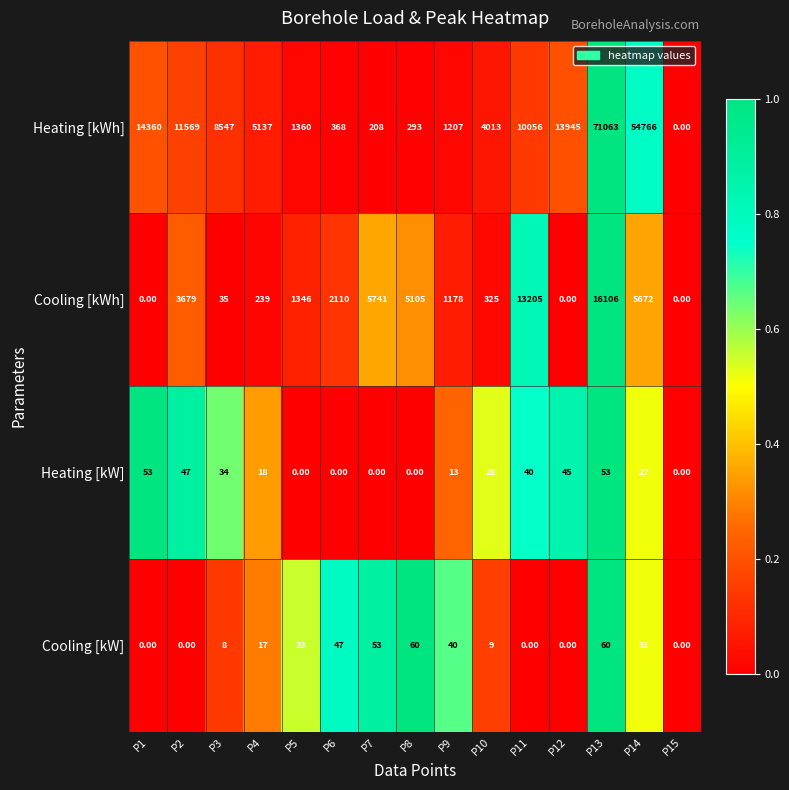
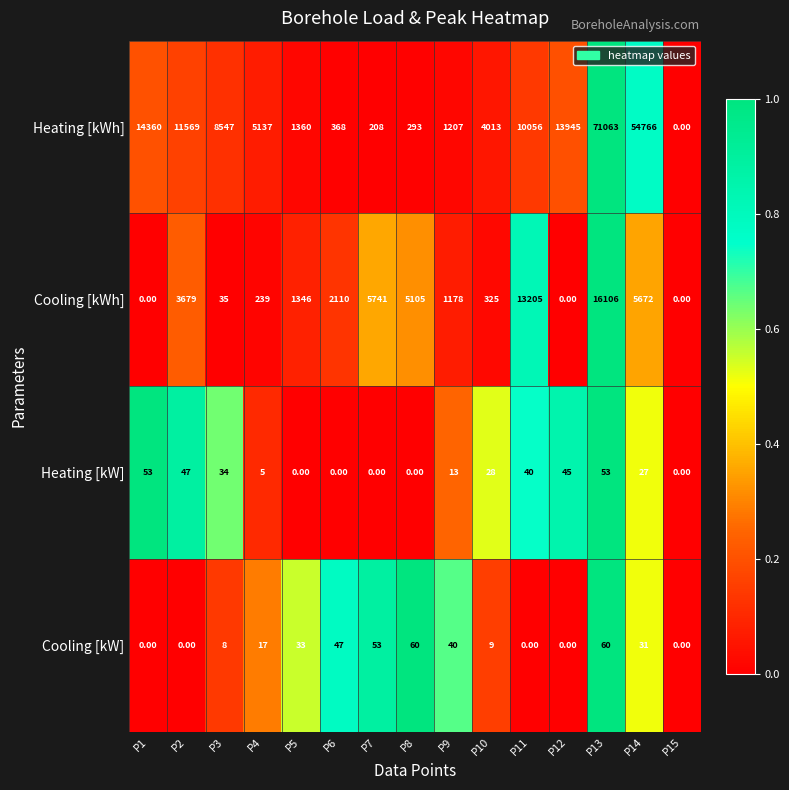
Heating [kW], P4: 18 -> 5
